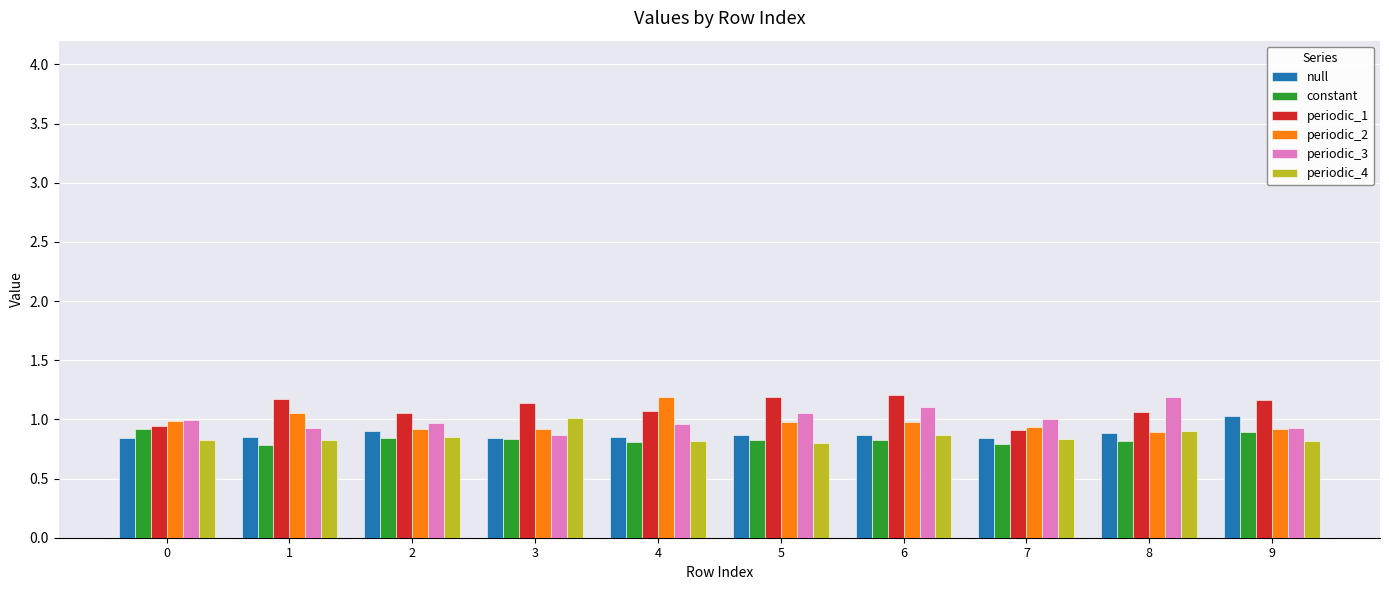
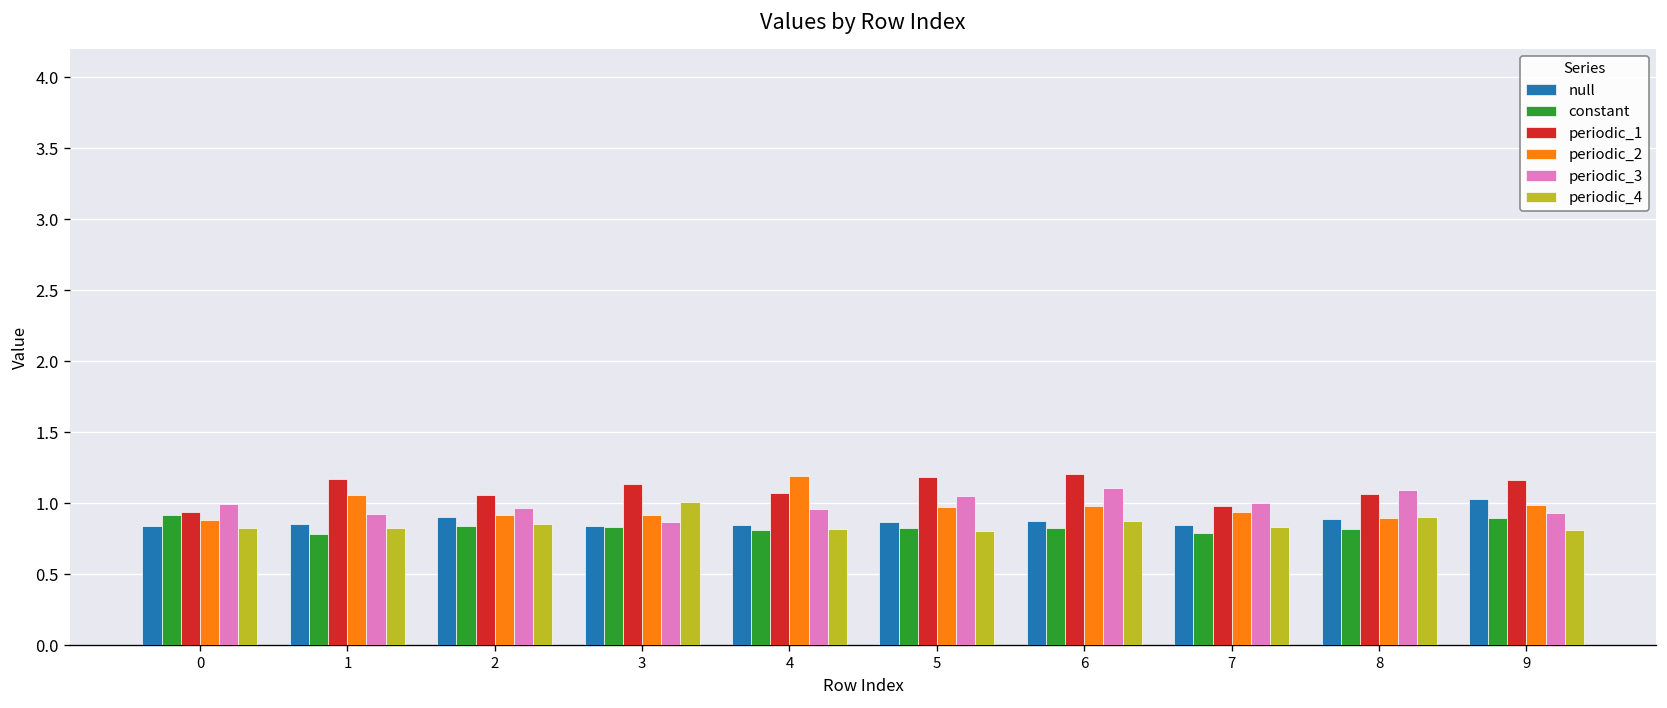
periodic_2, 0: 0.99 -> 0.88
periodic_1, 7: 0.91 -> 0.98
periodic_3, 8: 1.19 -> 1.09
periodic_2, 9: 0.92 -> 0.99
